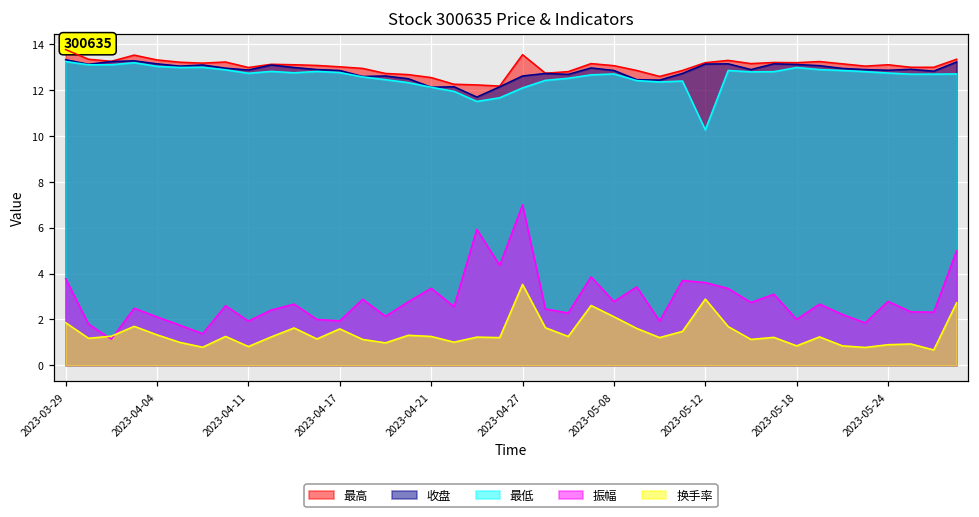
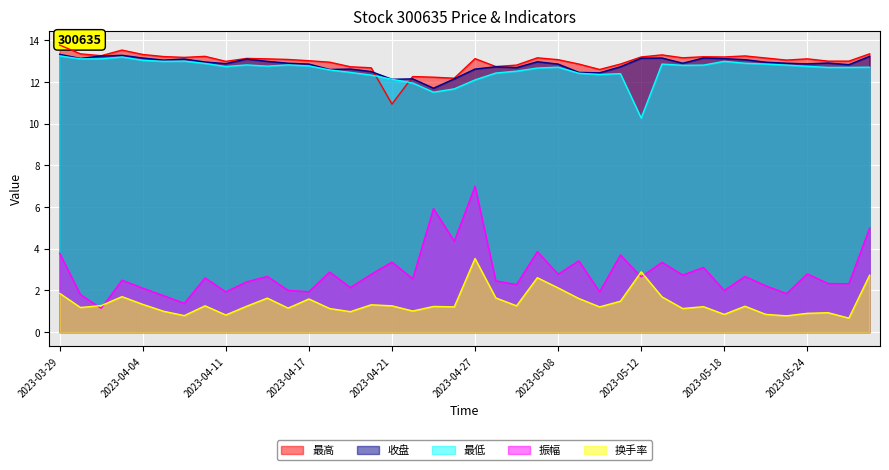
最高, 2023-04-21: 12.6 -> 10.9
最高, 2023-04-27: 13.6 -> 13.1
振幅, 2023-05-12: 3.6 -> 2.7
